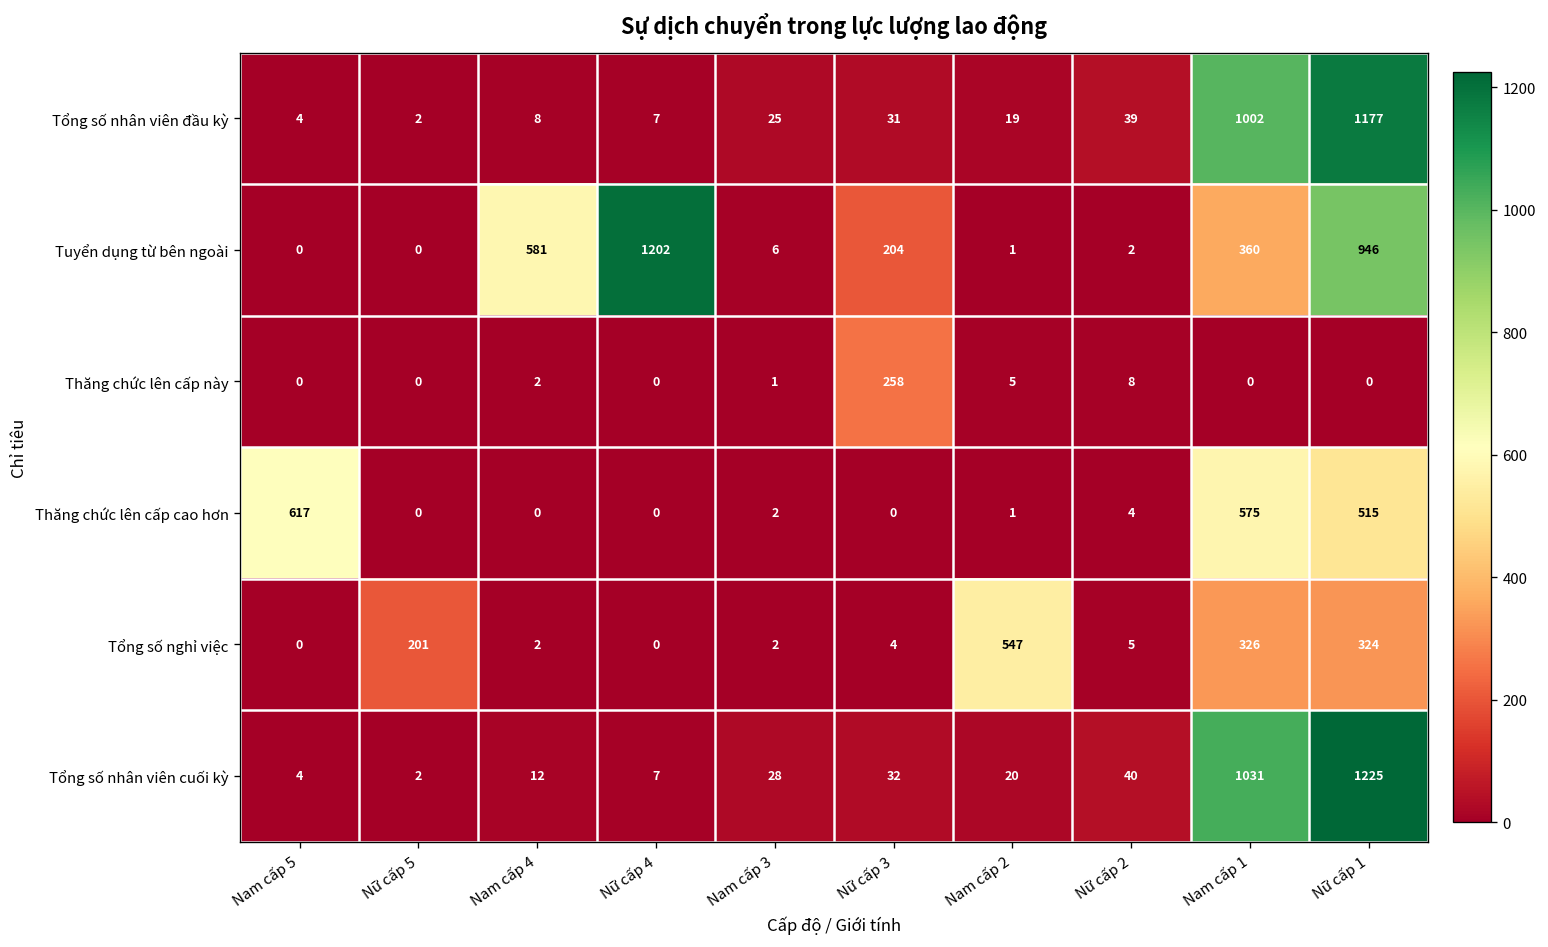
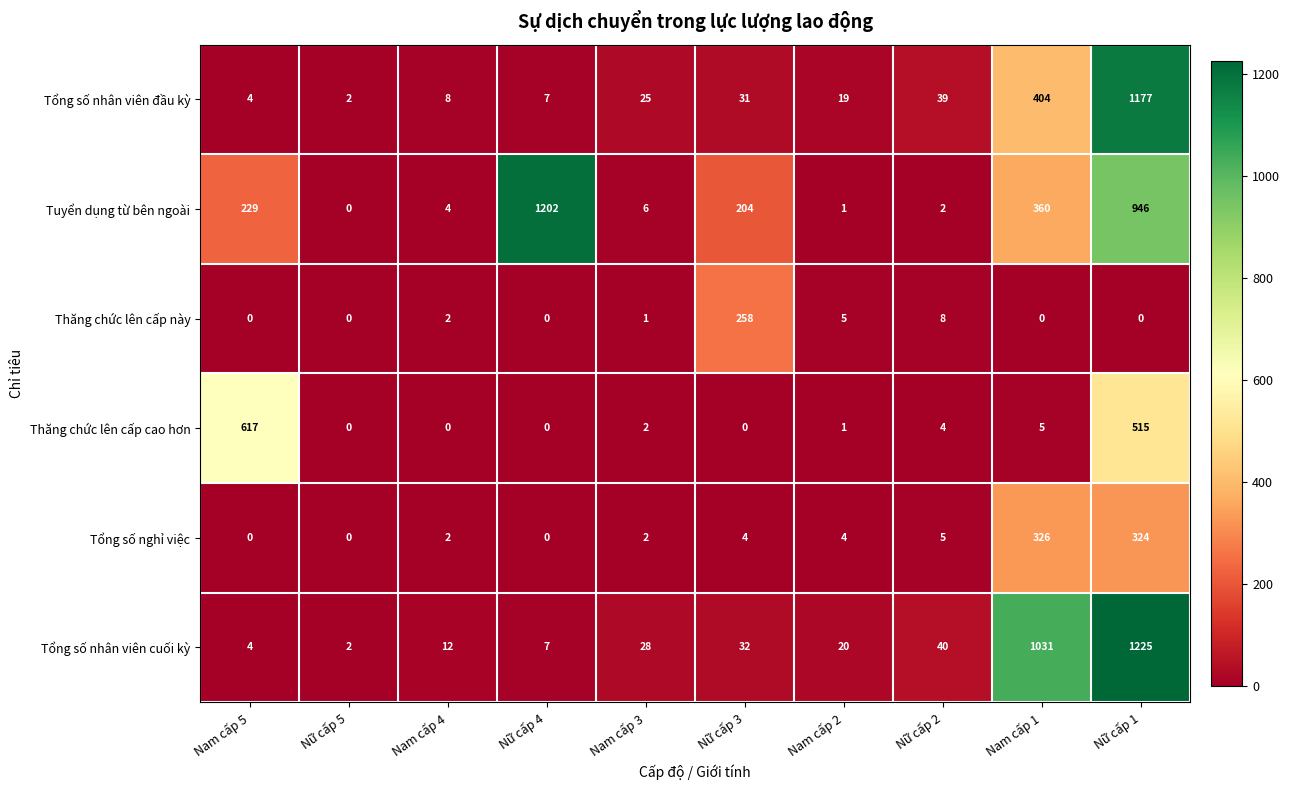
Tổng số nhân viên đầu kỳ, Nam cấp 1: 1002 -> 404
Tuyển dụng từ bên ngoài, Nam cấp 5: 0 -> 229
Tuyển dụng từ bên ngoài, Nam cấp 4: 581 -> 4
Thăng chức lên cấp cao hơn, Nam cấp 1: 575 -> 5
Tổng số nghỉ việc, Nữ cấp 5: 201 -> 0
Tổng số nghỉ việc, Nam cấp 2: 547 -> 4
